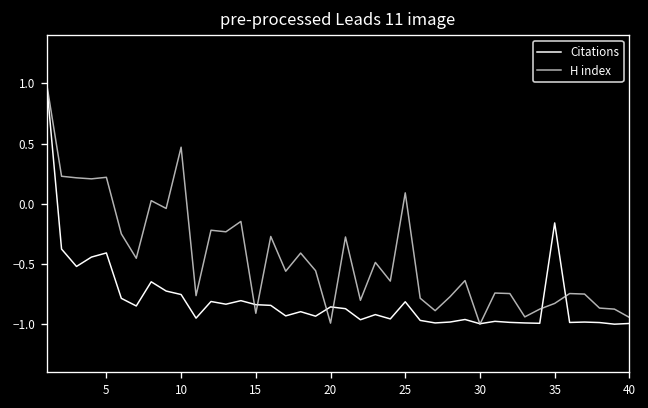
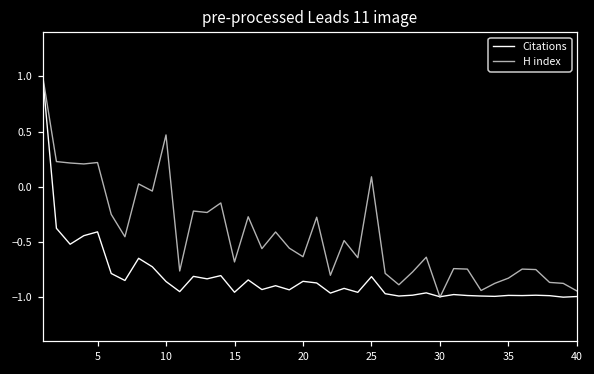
Citations, 10: -0.75 -> -0.86
Citations, 15: -0.84 -> -0.96
H index, 15: -0.91 -> -0.68
H index, 20: -0.99 -> -0.63
Citations, 35: -0.16 -> -0.98
